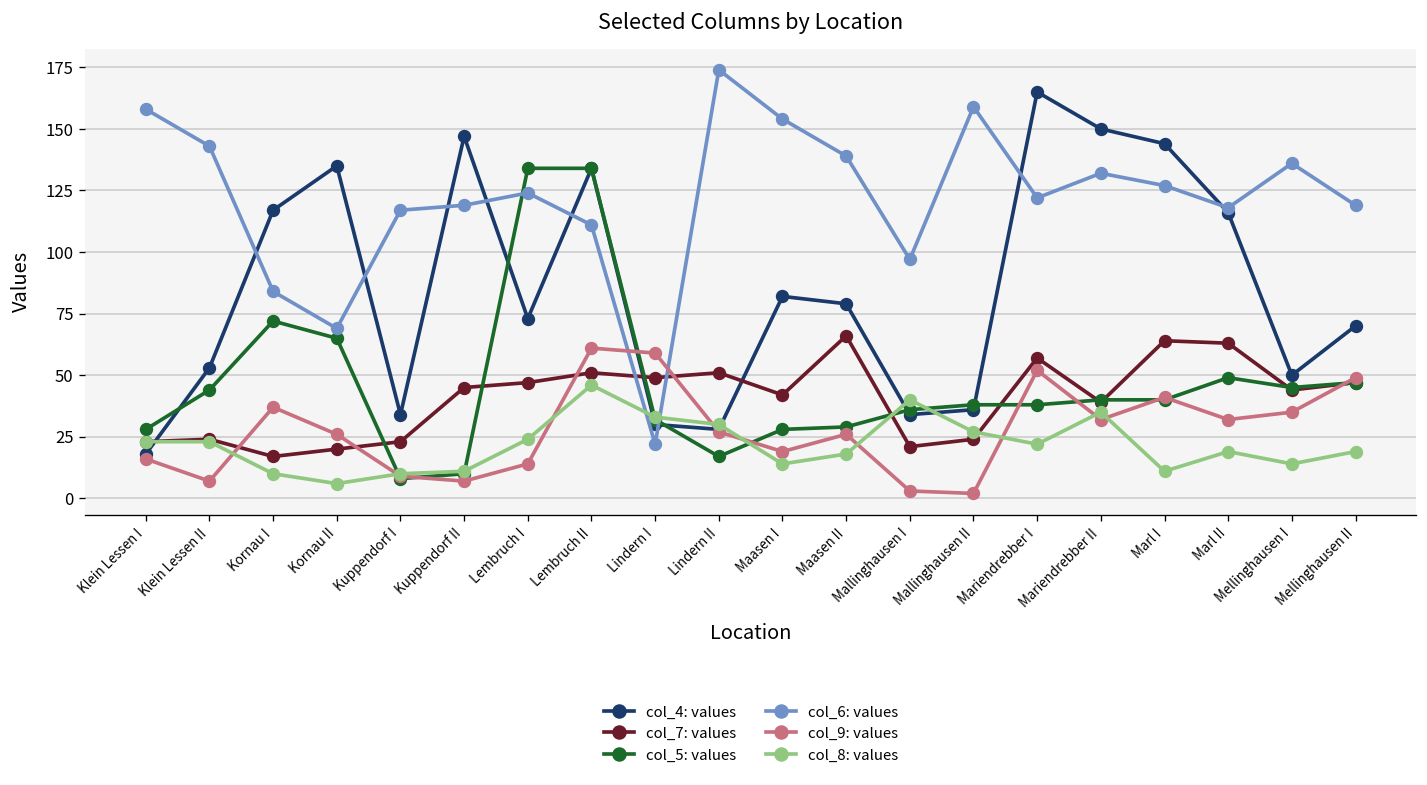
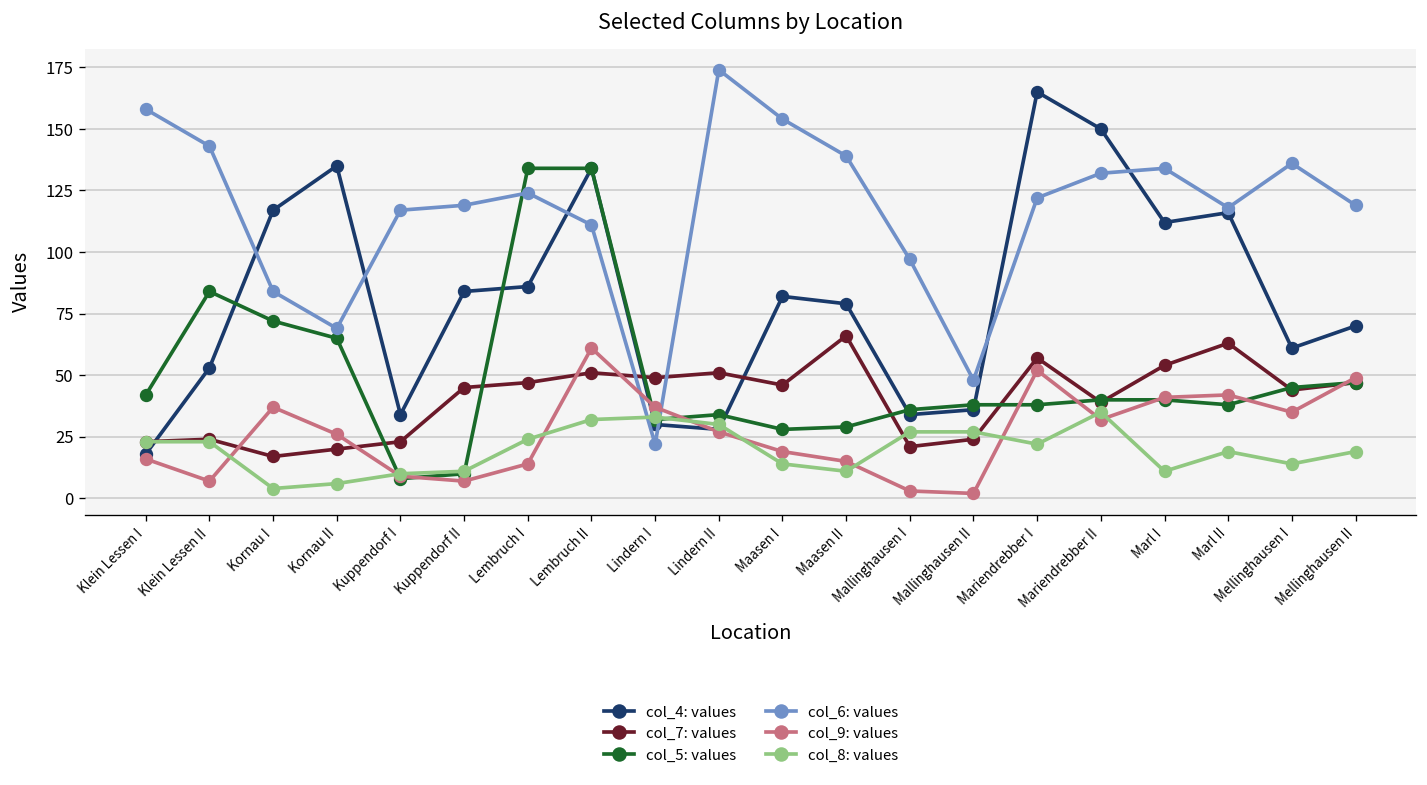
col_5: values, Klein Lessen I: 28 -> 42
col_5: values, Klein Lessen II: 44 -> 84
col_8: values, Kornau I: 10 -> 4
col_4: values, Kuppendorf II: 147 -> 84
col_4: values, Lembruch I: 73 -> 86
col_8: values, Lembruch II: 46 -> 32
col_9: values, Lindern I: 59 -> 37
col_5: values, Lindern II: 17 -> 34
col_7: values, Maasen I: 42 -> 46
col_9: values, Maasen II: 26 -> 15
col_8: values, Maasen II: 18 -> 11
col_8: values, Mallinghausen I: 40 -> 27
col_6: values, Mallinghausen II: 159 -> 48
col_4: values, Marl I: 144 -> 112
col_7: values, Marl I: 64 -> 54
col_6: values, Marl I: 127 -> 134
col_5: values, Marl II: 49 -> 38
col_9: values, Marl II: 32 -> 42
col_4: values, Mellinghausen I: 50 -> 61
